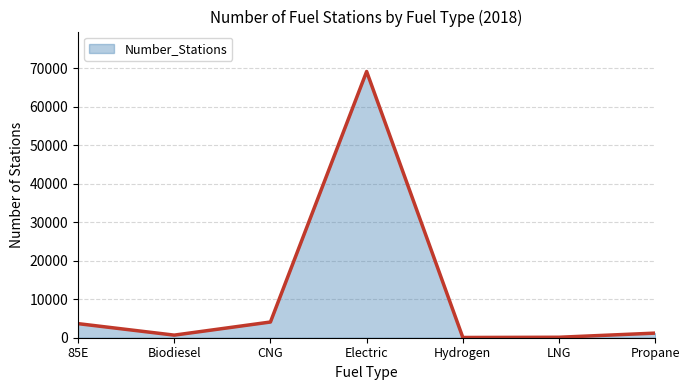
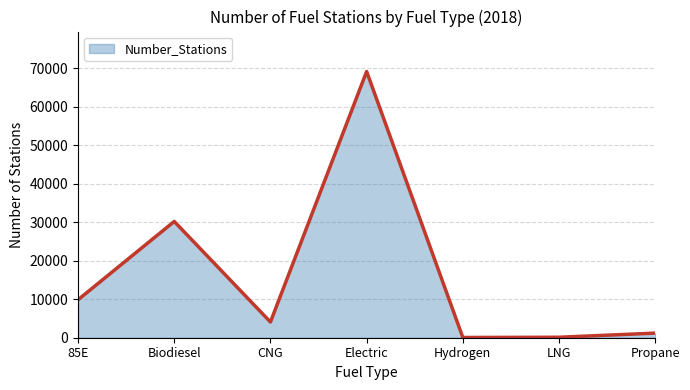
85E: 4000 -> 10000
Biodiesel: 1000 -> 30000
